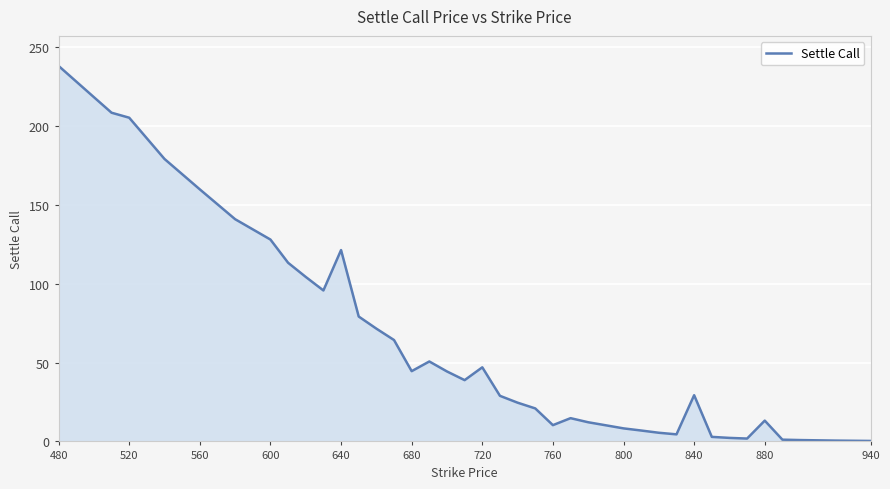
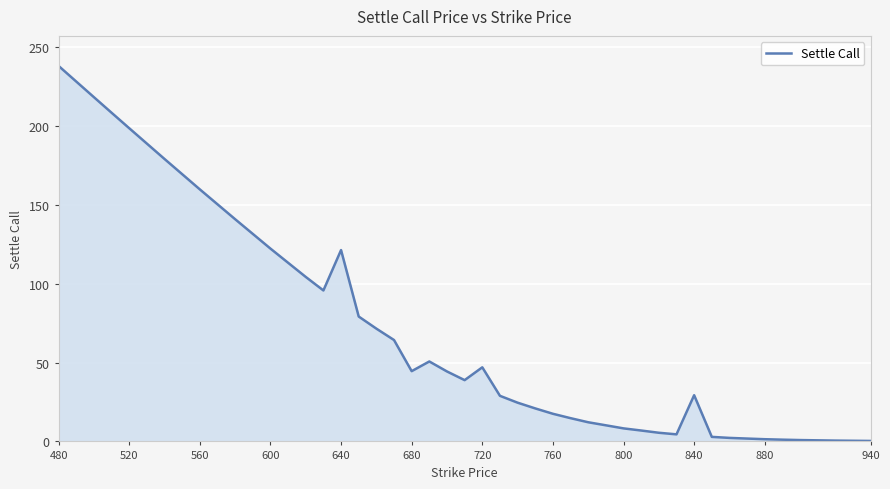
520: 205 -> 199
600: 128 -> 122
760: 10 -> 18
880: 13 -> 1
